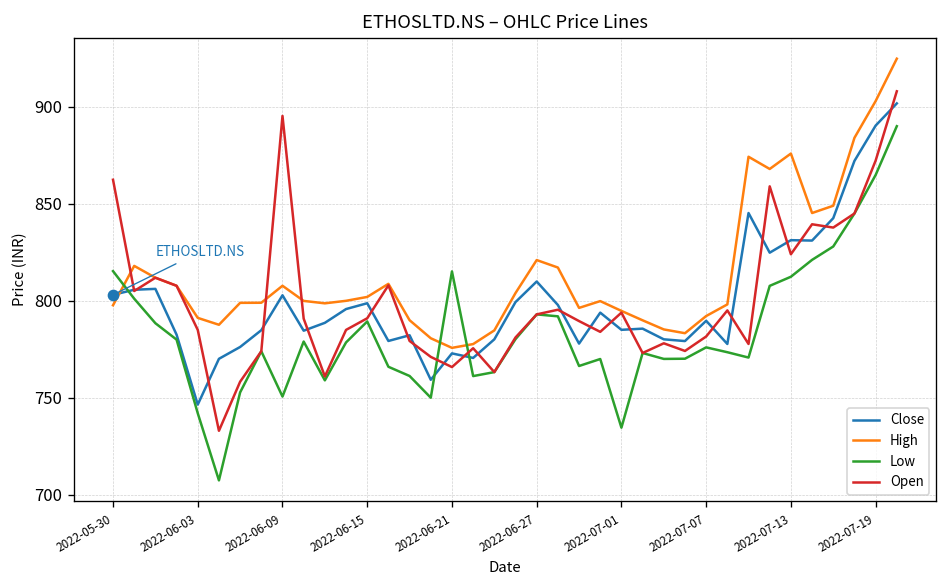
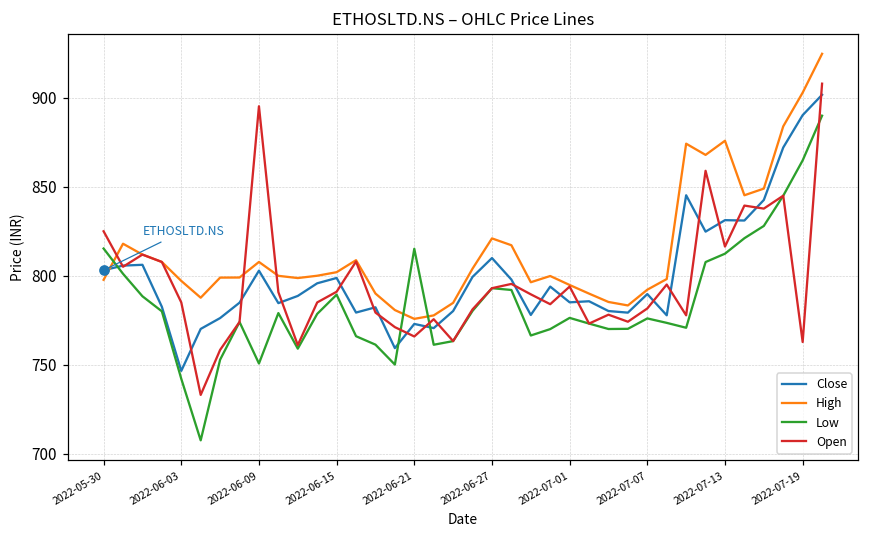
Open, 2022-05-30: 862 -> 825
High, 2022-06-03: 791 -> 797
Low, 2022-07-01: 735 -> 776
Open, 2022-07-13: 824 -> 816
Open, 2022-07-19: 872 -> 763
